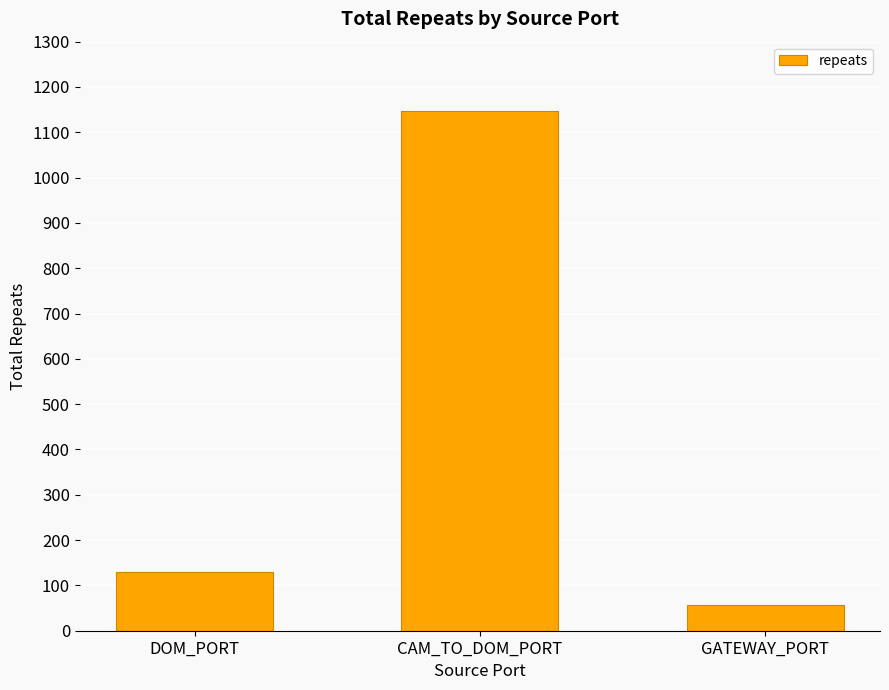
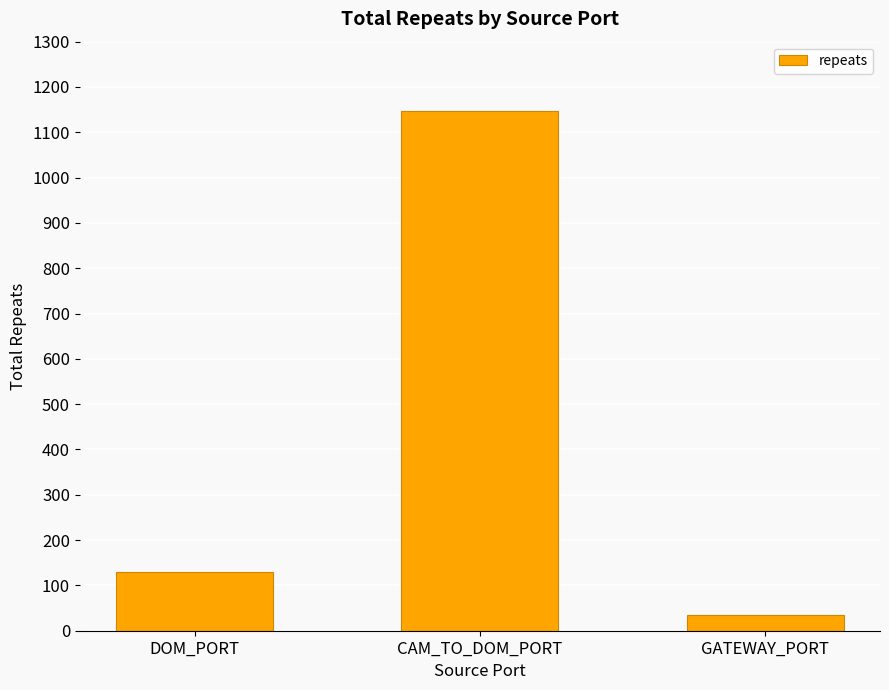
GATEWAY_PORT: 60 -> 40
